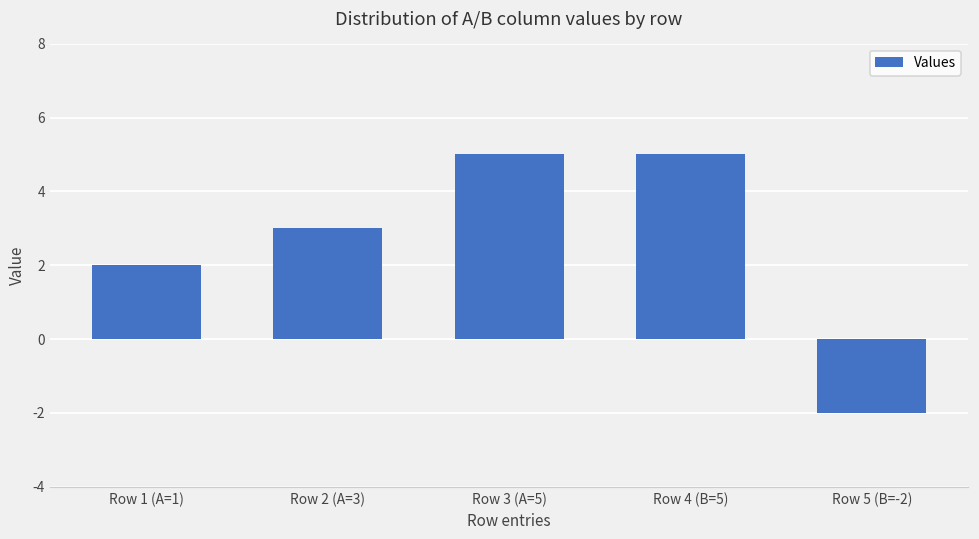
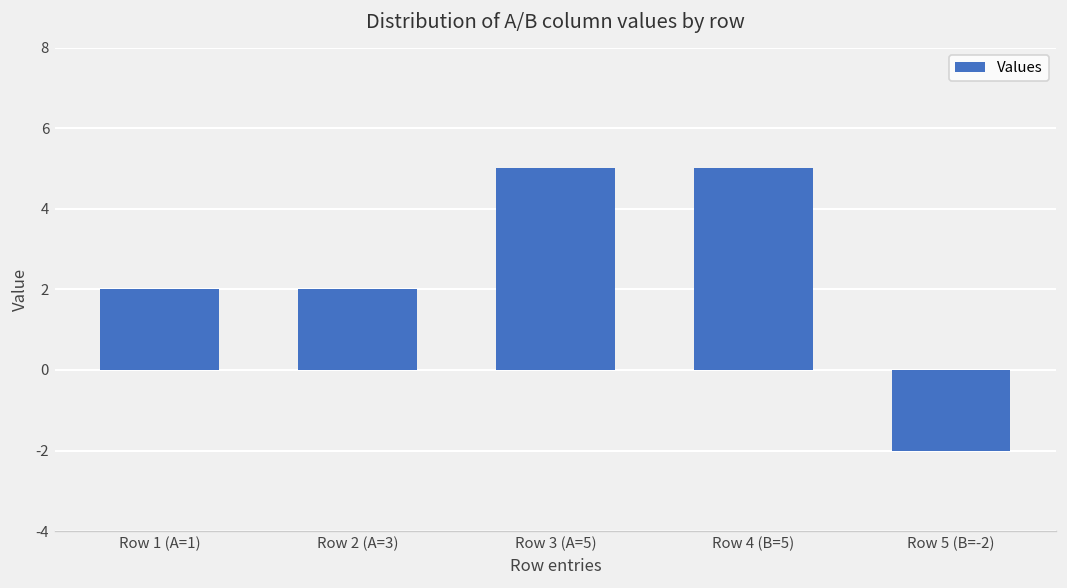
Row 2 (A=3): 3 -> 2
